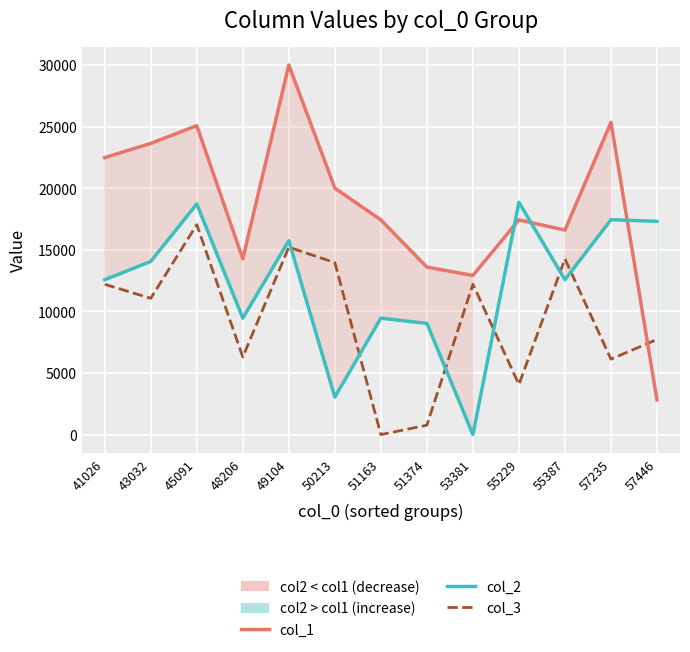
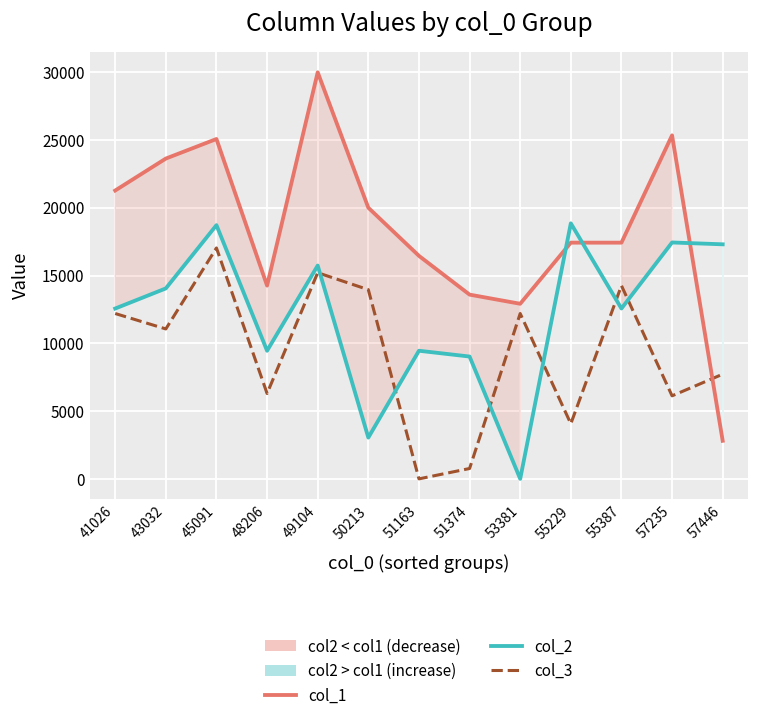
col_1, 41026: 22500 -> 21300
col_1, 51163: 17400 -> 16500
col_1, 55387: 16600 -> 17400
